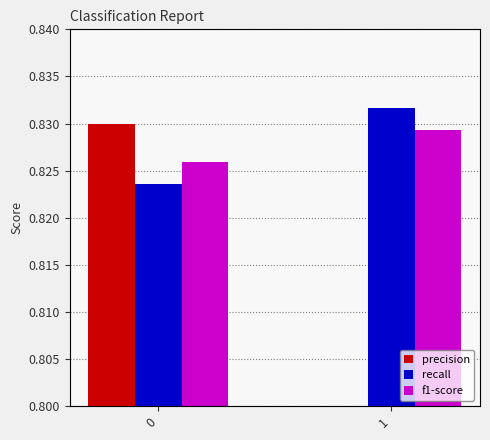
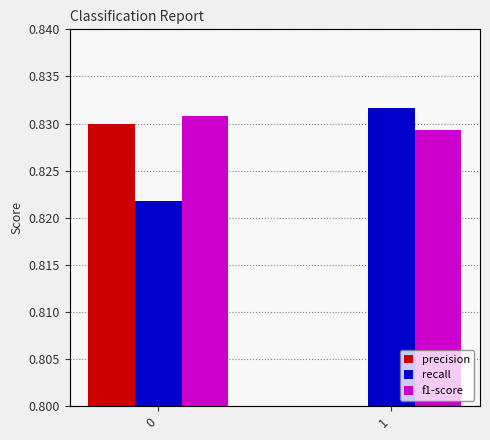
recall, 0: 0.824 -> 0.822
f1-score, 0: 0.826 -> 0.831
